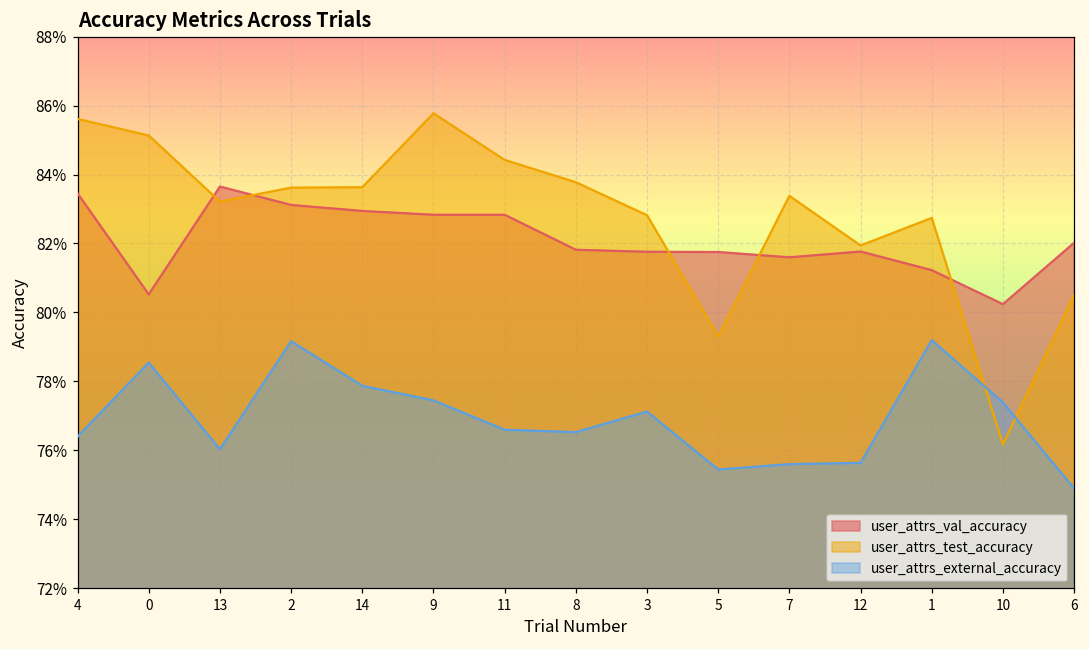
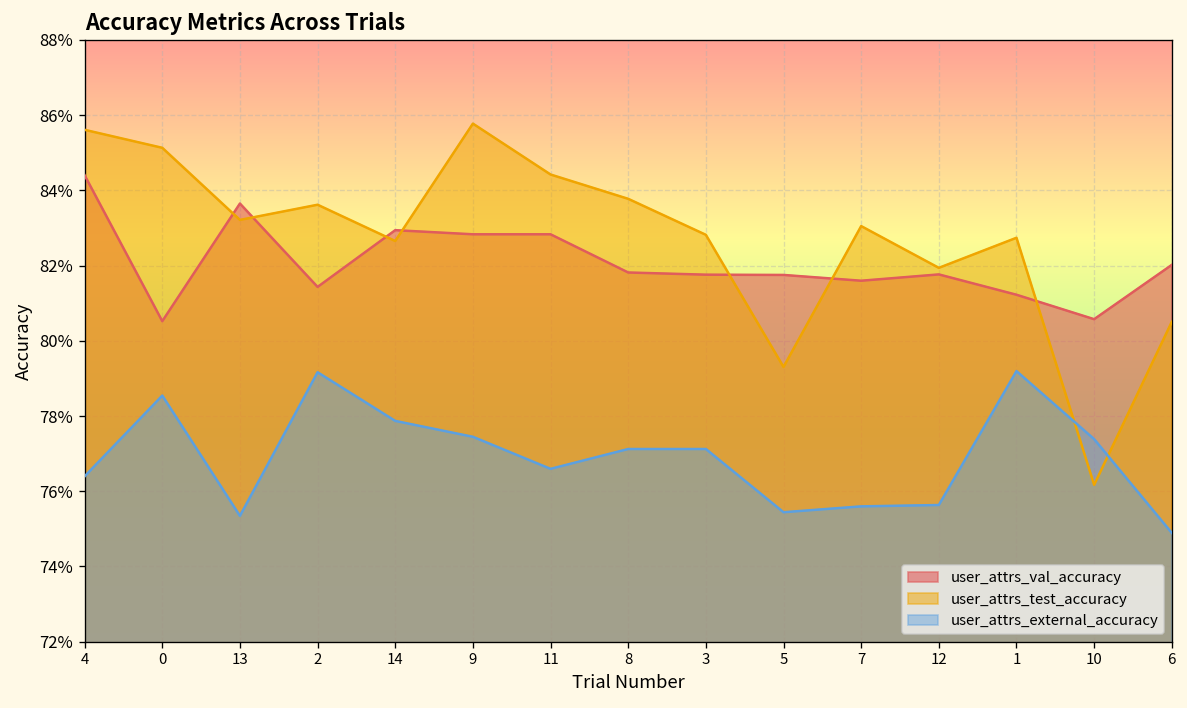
user_attrs_val_accuracy, 4: 83.5% -> 84.4%
user_attrs_external_accuracy, 13: 76.0% -> 75.3%
user_attrs_val_accuracy, 2: 83.1% -> 81.4%
user_attrs_test_accuracy, 14: 83.6% -> 82.7%
user_attrs_external_accuracy, 8: 76.5% -> 77.1%
user_attrs_test_accuracy, 7: 83.4% -> 83.1%
user_attrs_val_accuracy, 10: 80.2% -> 80.6%
